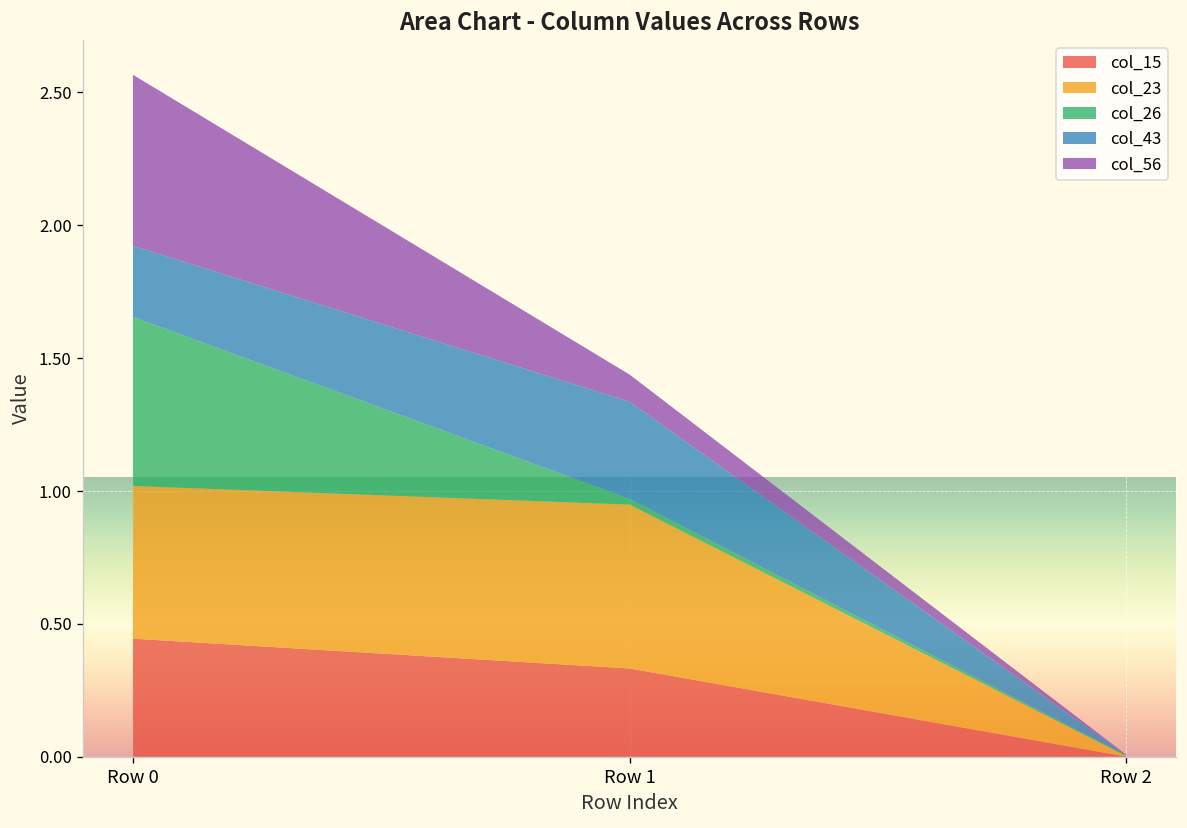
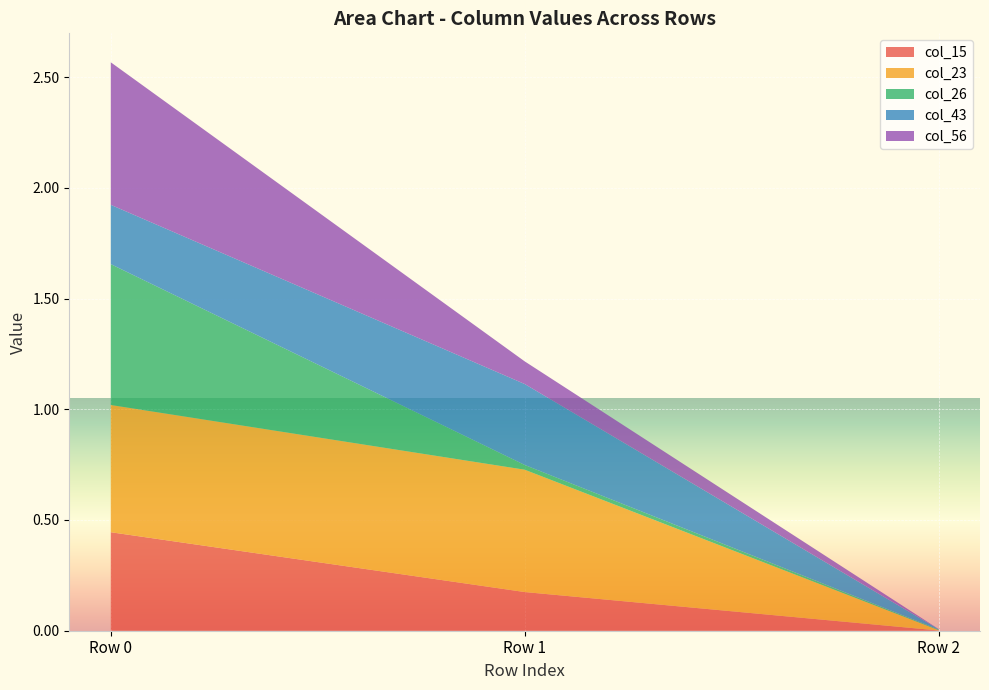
col_15, Row 1: 0.33 -> 0.17
col_23, Row 1: 0.62 -> 0.55
